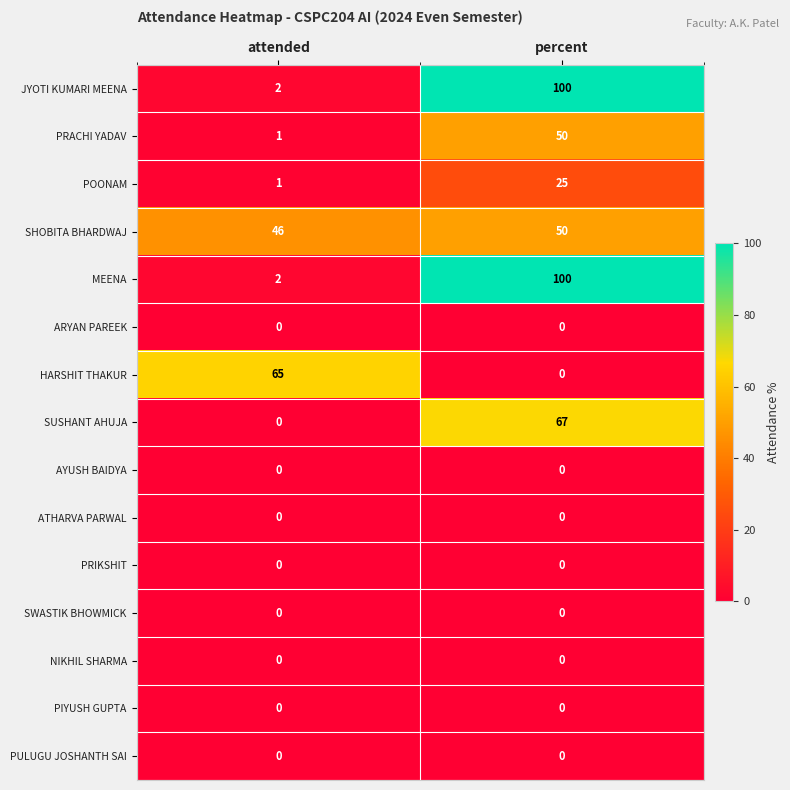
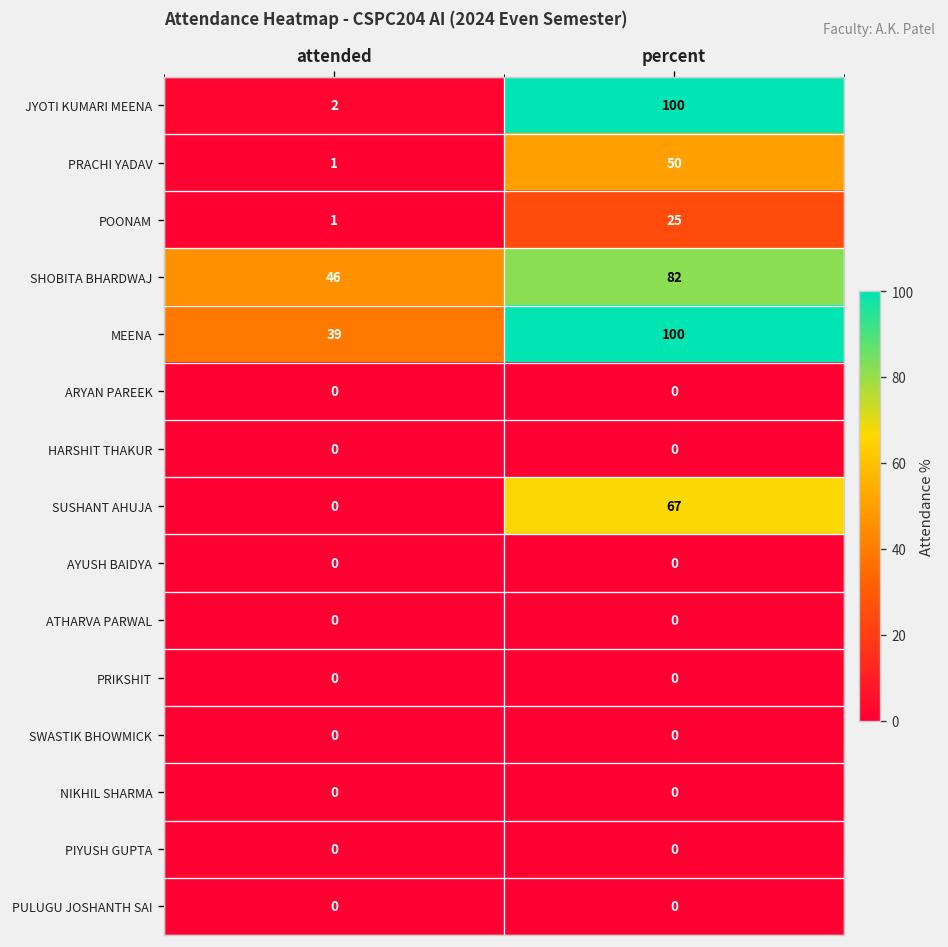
SHOBITA BHARDWAJ, percent: 50 -> 82
MEENA, attended: 2 -> 39
HARSHIT THAKUR, attended: 65 -> 0
